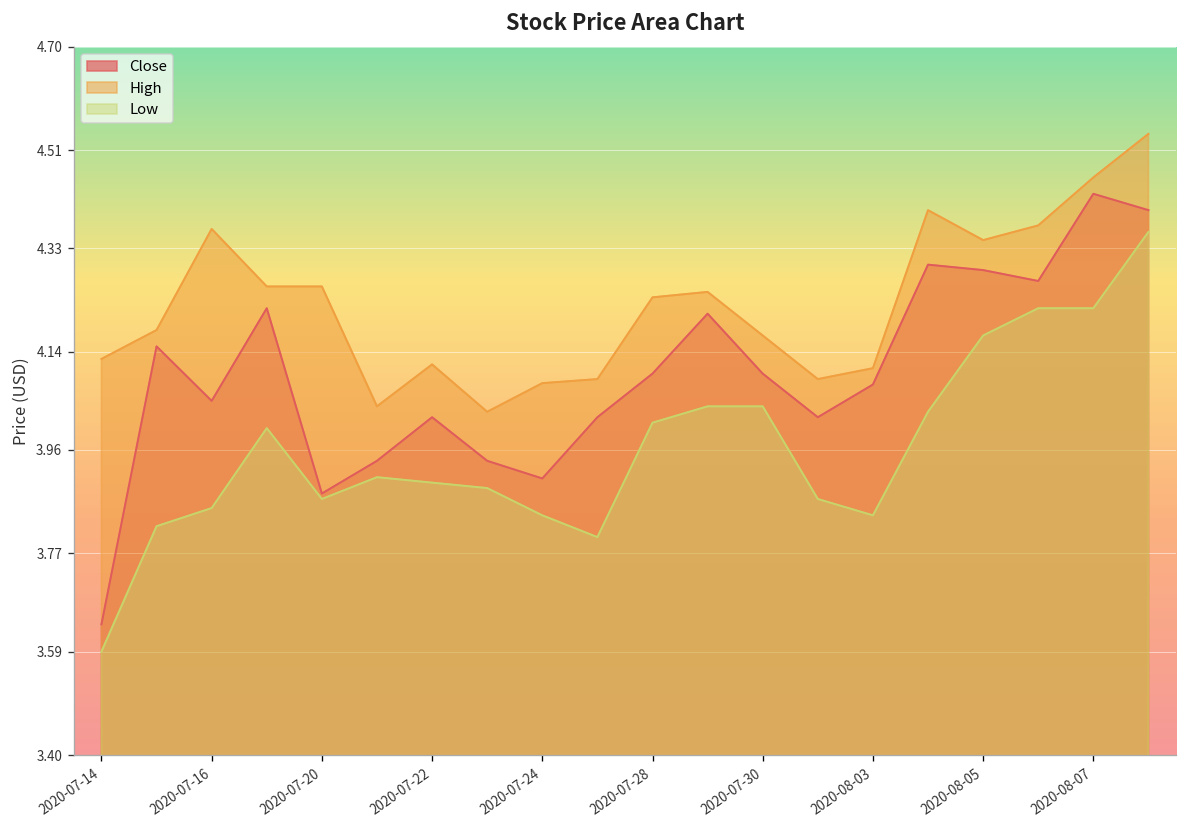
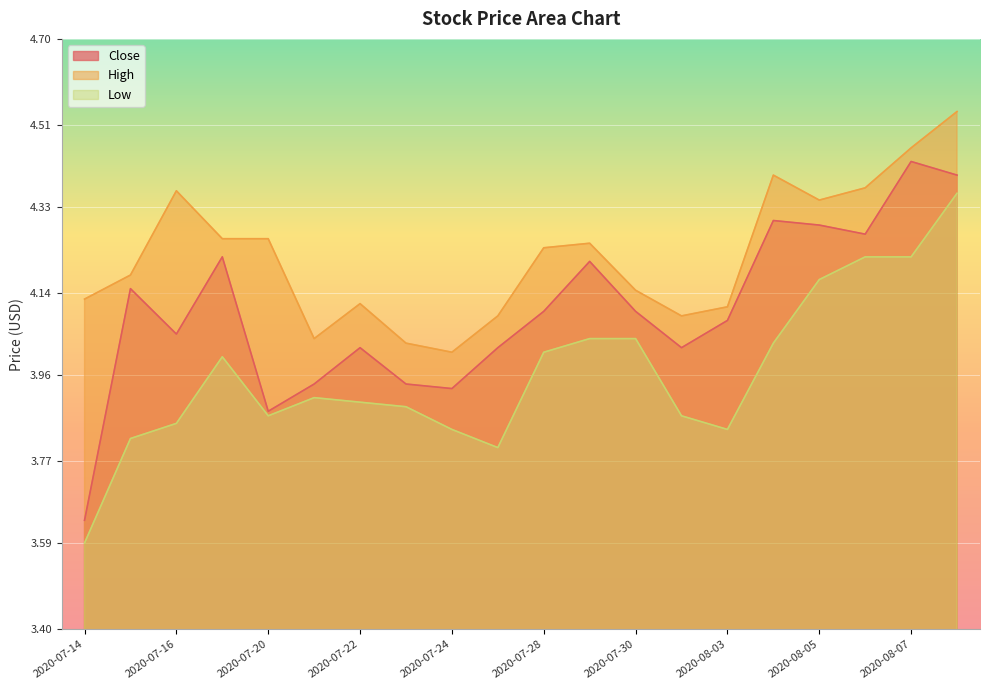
Close, 2020-07-24: 3.91 -> 3.93
High, 2020-07-24: 4.08 -> 4.01
High, 2020-07-30: 4.17 -> 4.15
